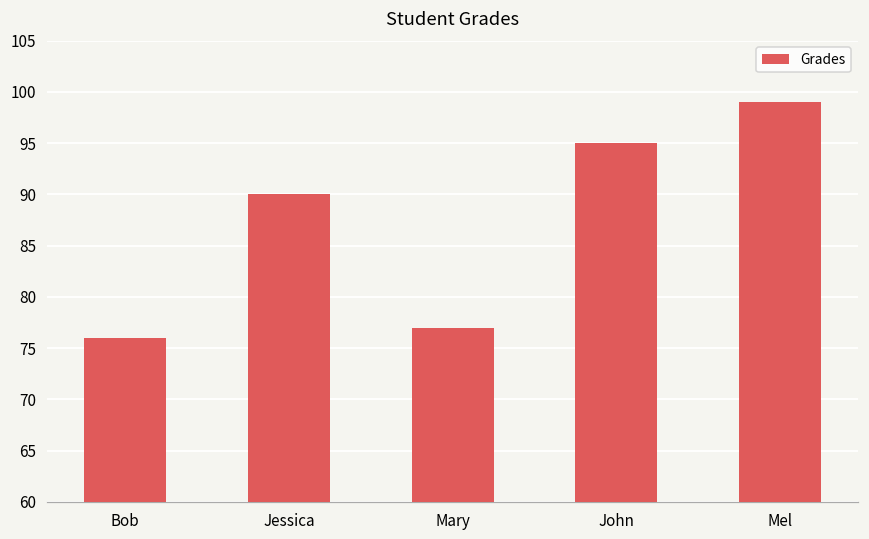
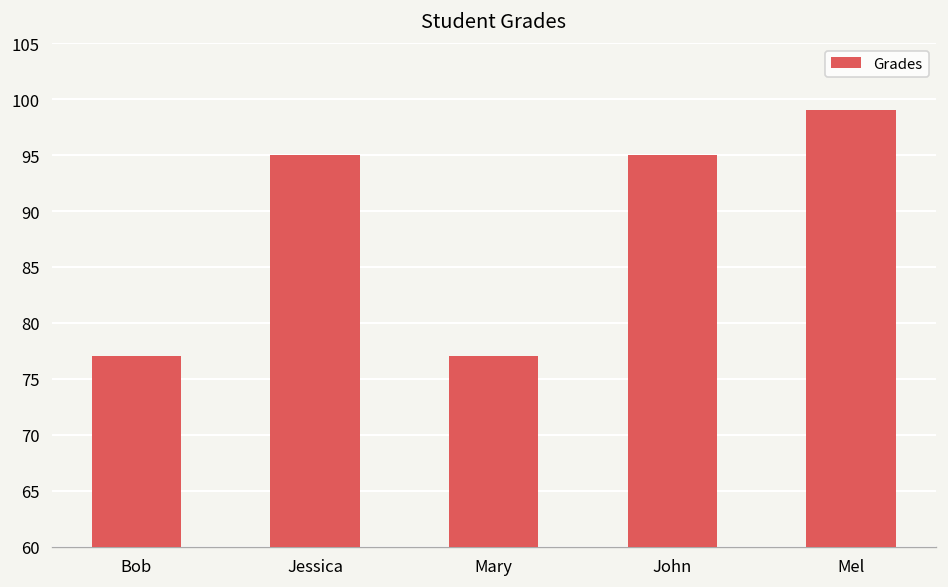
Bob: 76 -> 77
Jessica: 90 -> 95
